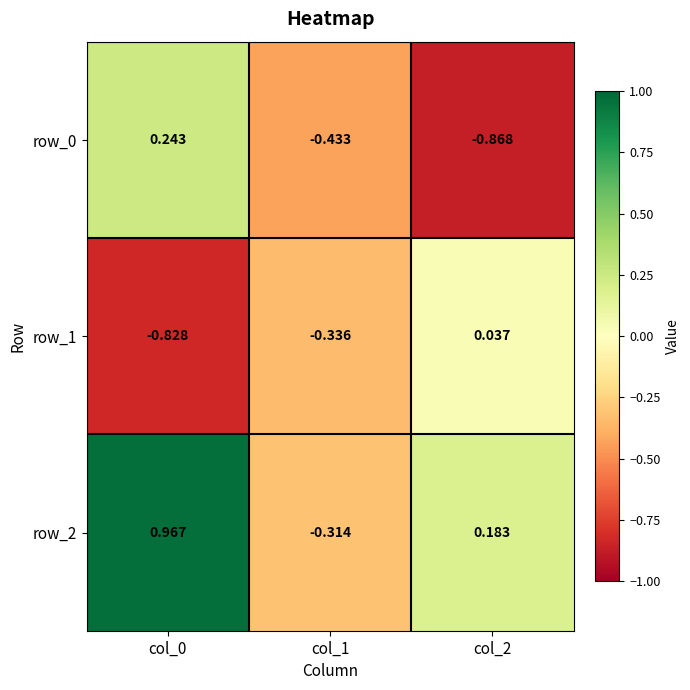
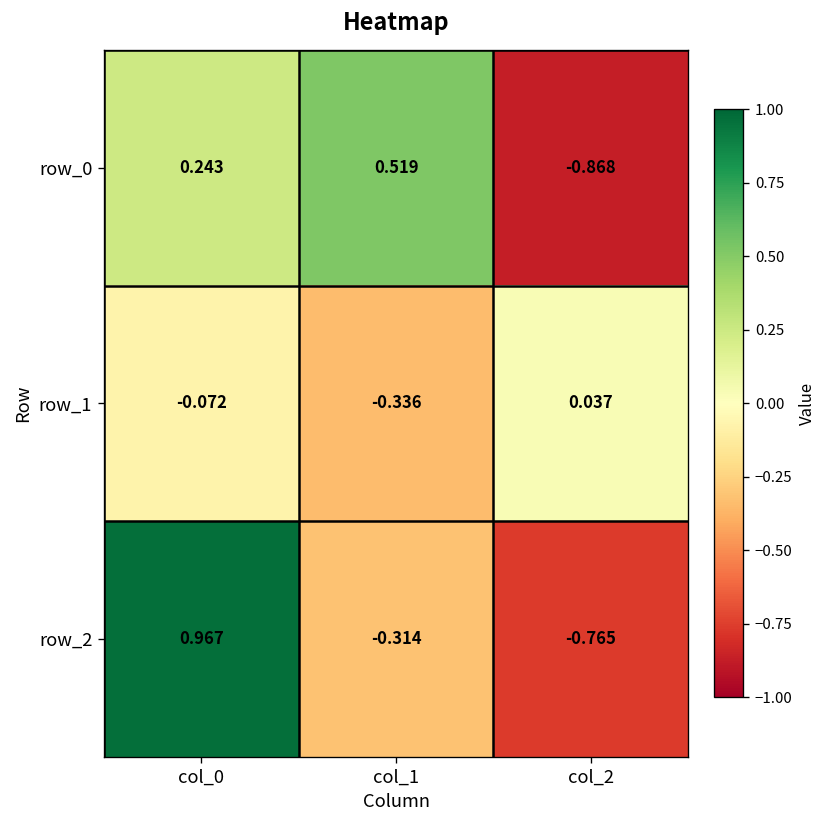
row_0, col_1: -0.433 -> 0.519
row_1, col_0: -0.828 -> -0.072
row_2, col_2: 0.183 -> -0.765
